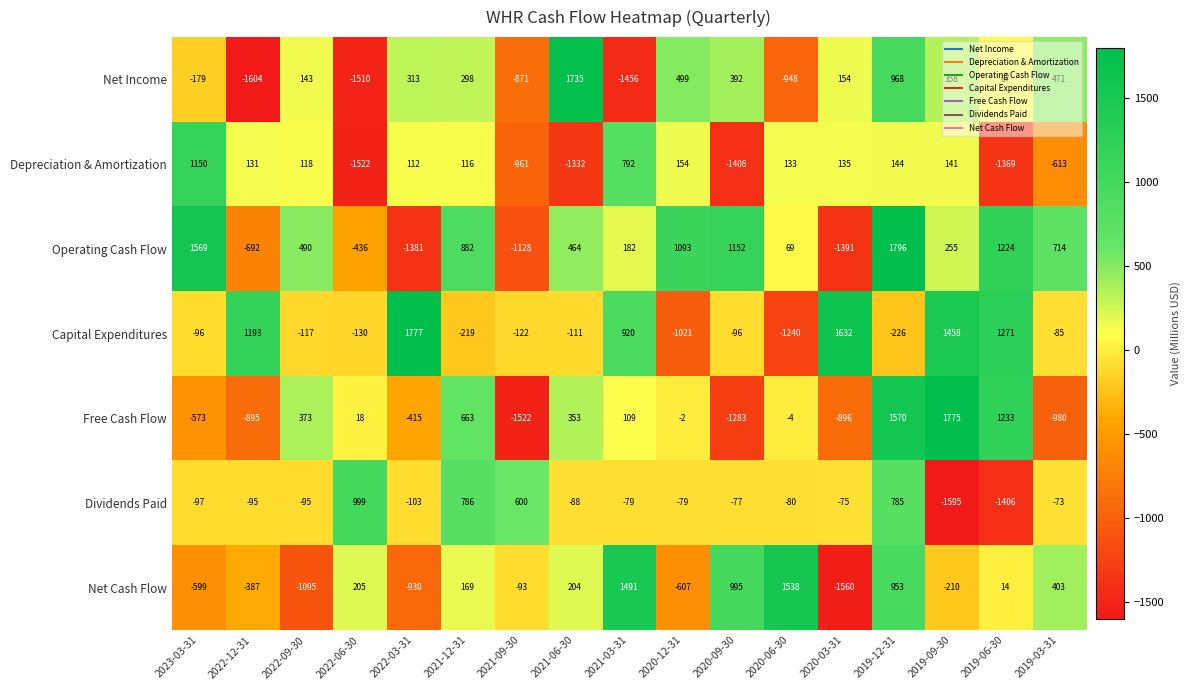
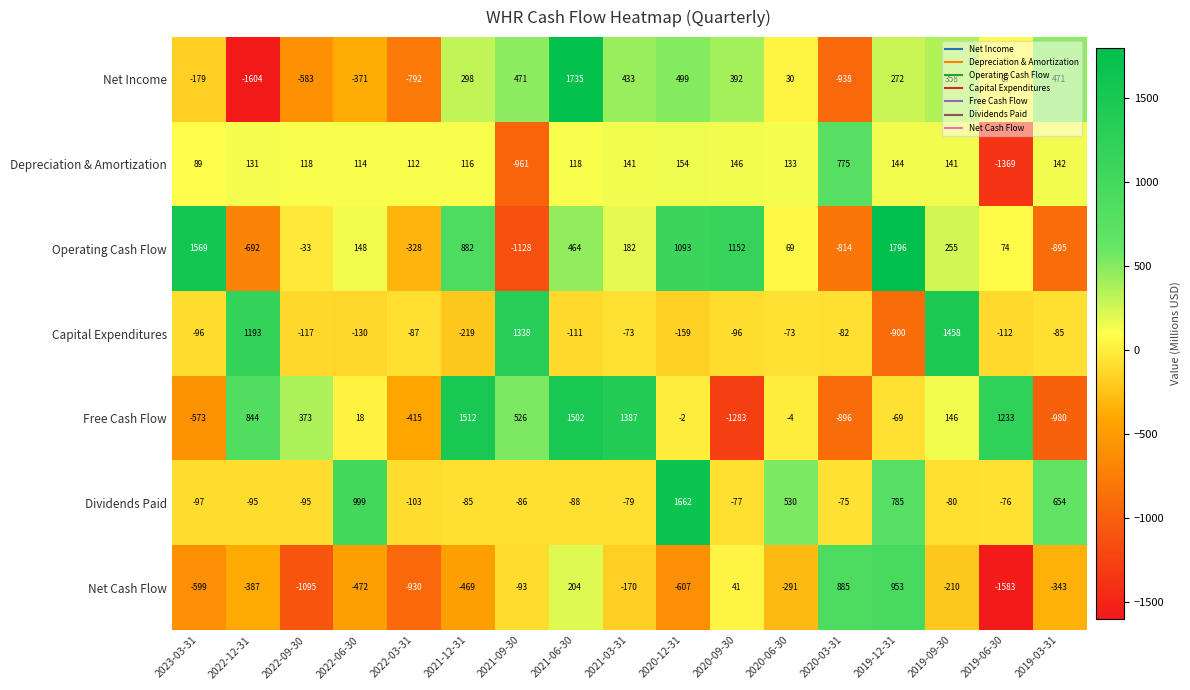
Net Income, 2022-09-30: 143 -> -583
Net Income, 2022-06-30: -1510 -> -371
Net Income, 2022-03-31: 313 -> -792
Net Income, 2021-09-30: -871 -> 471
Net Income, 2021-03-31: -1456 -> 433
Net Income, 2020-06-30: -948 -> 30
Net Income, 2020-03-31: 154 -> -938
Net Income, 2019-12-31: 968 -> 272
Depreciation & Amortization, 2023-03-31: 1150 -> 89
Depreciation & Amortization, 2022-06-30: -1522 -> 114
Depreciation & Amortization, 2021-06-30: -1332 -> 118
Depreciation & Amortization, 2021-03-31: 792 -> 141
Depreciation & Amortization, 2020-09-30: -1408 -> 146
Depreciation & Amortization, 2020-03-31: 135 -> 775
Depreciation & Amortization, 2019-03-31: -613 -> 142
Operating Cash Flow, 2022-09-30: 490 -> -33
Operating Cash Flow, 2022-06-30: -436 -> 148
Operating Cash Flow, 2022-03-31: -1381 -> -328
Operating Cash Flow, 2020-03-31: -1391 -> -814
Operating Cash Flow, 2019-06-30: 1224 -> 74
Operating Cash Flow, 2019-03-31: 714 -> -895
Capital Expenditures, 2022-03-31: 1777 -> -87
Capital Expenditures, 2021-09-30: -122 -> 1338
Capital Expenditures, 2021-03-31: 920 -> -73
Capital Expenditures, 2020-12-31: -1021 -> -159
Capital Expenditures, 2020-06-30: -1240 -> -73
Capital Expenditures, 2020-03-31: 1632 -> -82
Capital Expenditures, 2019-12-31: -226 -> -900
Capital Expenditures, 2019-06-30: 1271 -> -112
Free Cash Flow, 2022-12-31: -895 -> 844
Free Cash Flow, 2021-12-31: 663 -> 1512
Free Cash Flow, 2021-09-30: -1522 -> 526
Free Cash Flow, 2021-06-30: 353 -> 1502
Free Cash Flow, 2021-03-31: 109 -> 1387
Free Cash Flow, 2019-12-31: 1570 -> -69
Free Cash Flow, 2019-09-30: 1775 -> 146
Dividends Paid, 2021-12-31: 786 -> -85
Dividends Paid, 2021-09-30: 600 -> -86
Dividends Paid, 2020-12-31: -79 -> 1662
Dividends Paid, 2020-06-30: -80 -> 530
Dividends Paid, 2019-09-30: -1595 -> -80
Dividends Paid, 2019-06-30: -1406 -> -76
Dividends Paid, 2019-03-31: -73 -> 654
Net Cash Flow, 2022-06-30: 205 -> -472
Net Cash Flow, 2021-12-31: 169 -> -469
Net Cash Flow, 2021-03-31: 1491 -> -170
Net Cash Flow, 2020-09-30: 995 -> 41
Net Cash Flow, 2020-06-30: 1538 -> -291
Net Cash Flow, 2020-03-31: -1560 -> 885
Net Cash Flow, 2019-06-30: 14 -> -1583
Net Cash Flow, 2019-03-31: 403 -> -343
